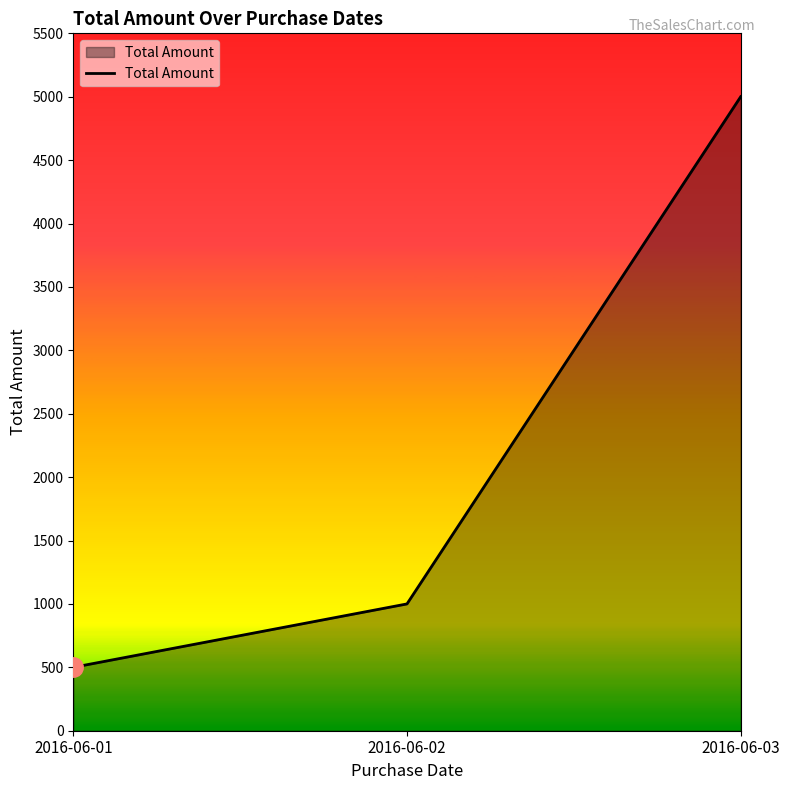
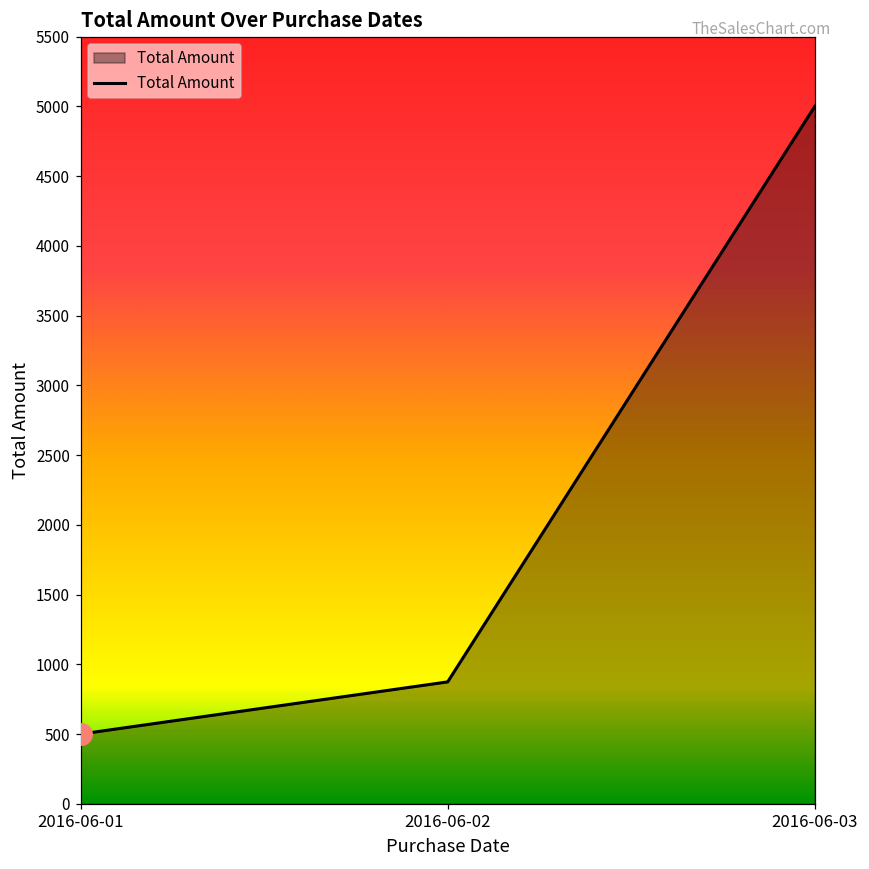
Total Amount, 2016-06-02: 1000 -> 870
